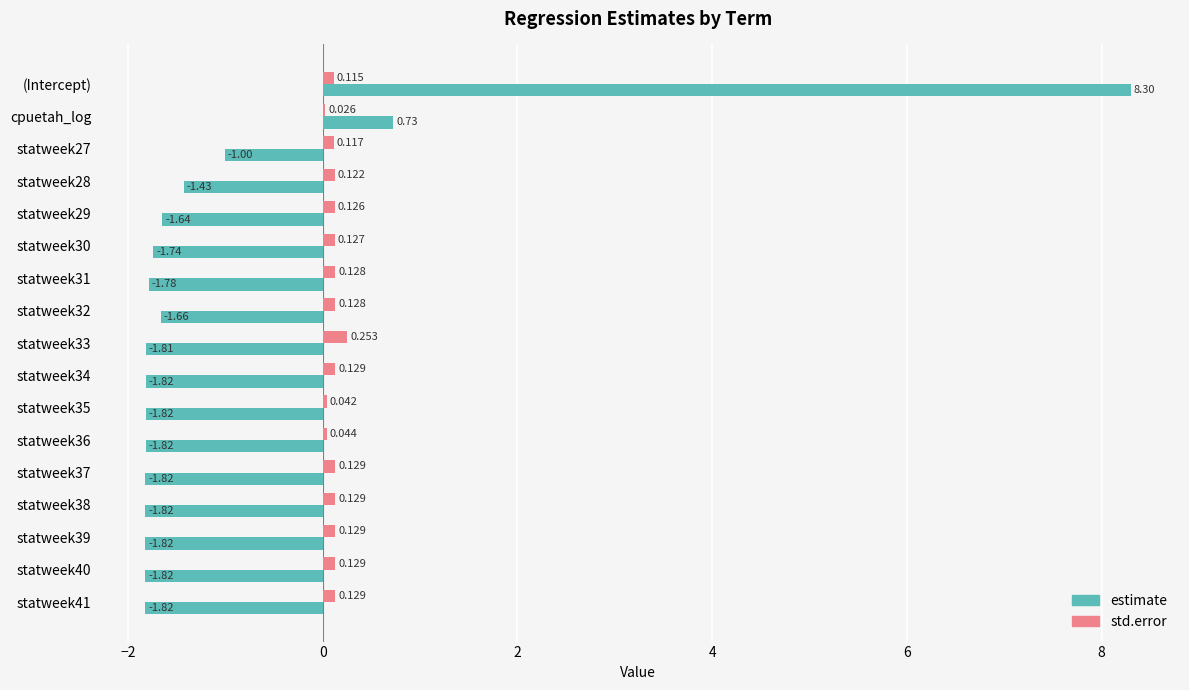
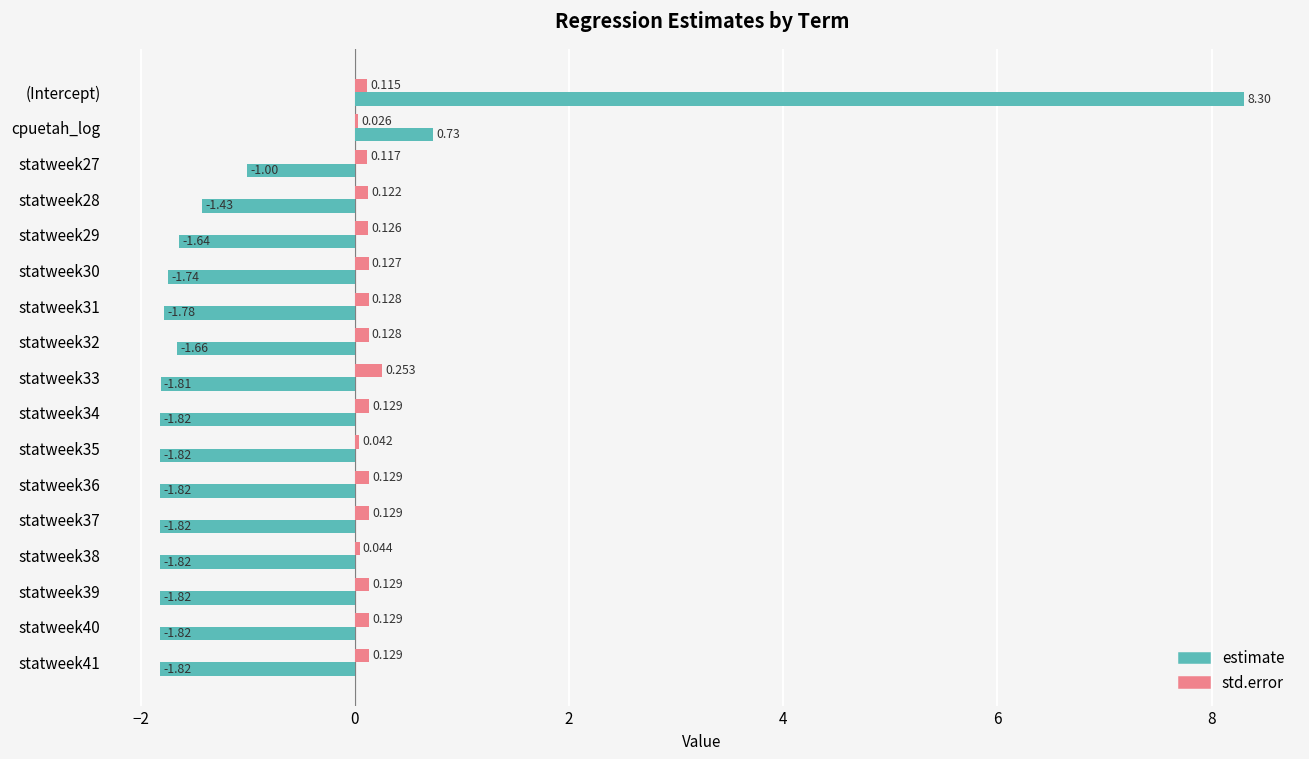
std.error, statweek36: 0.044 -> 0.129
std.error, statweek38: 0.129 -> 0.044
